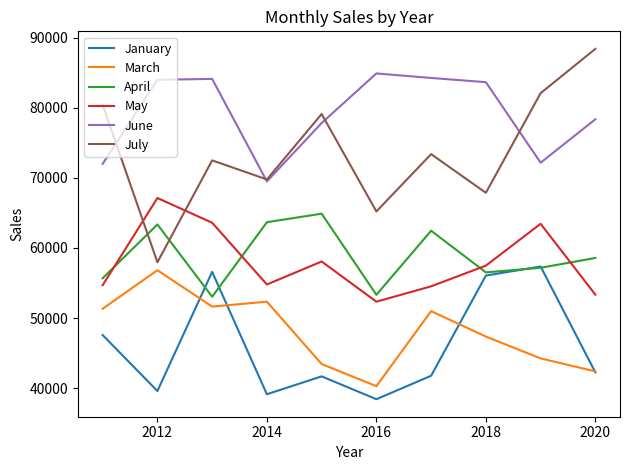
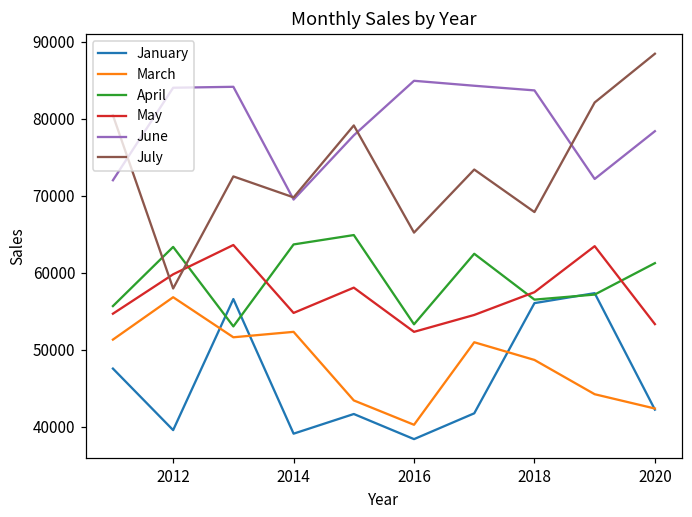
May, 2012: 67000 -> 60000
March, 2018: 47000 -> 49000
April, 2020: 59000 -> 61000
